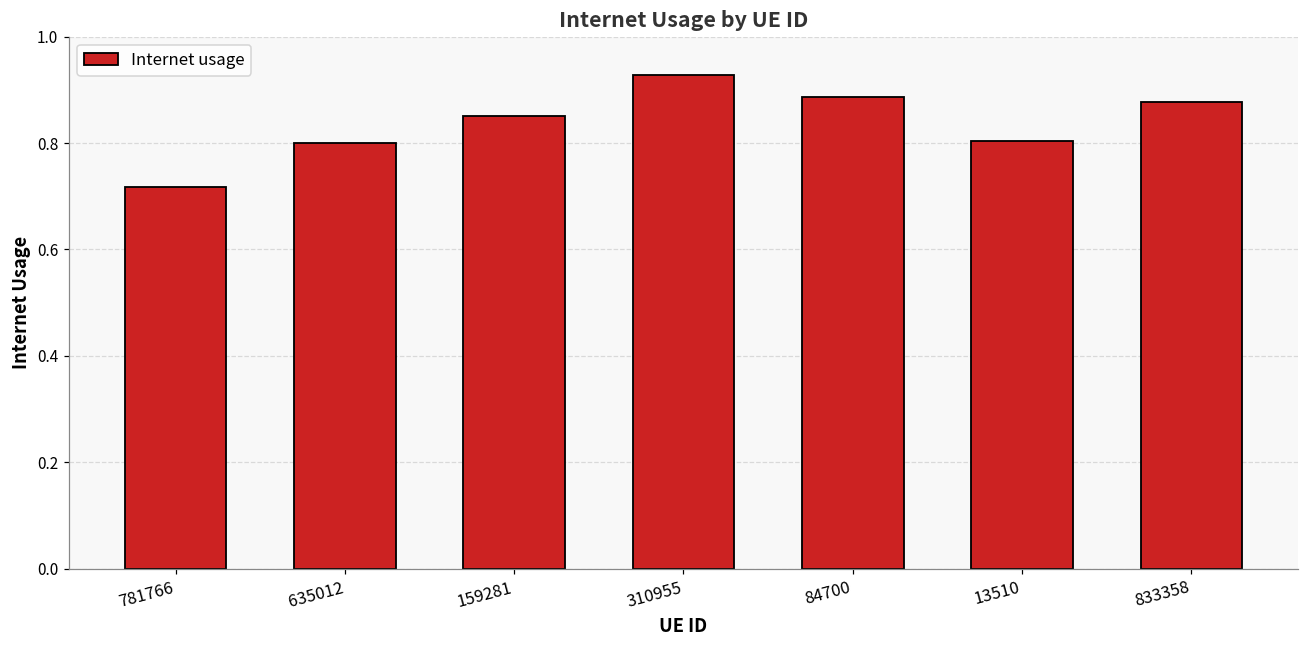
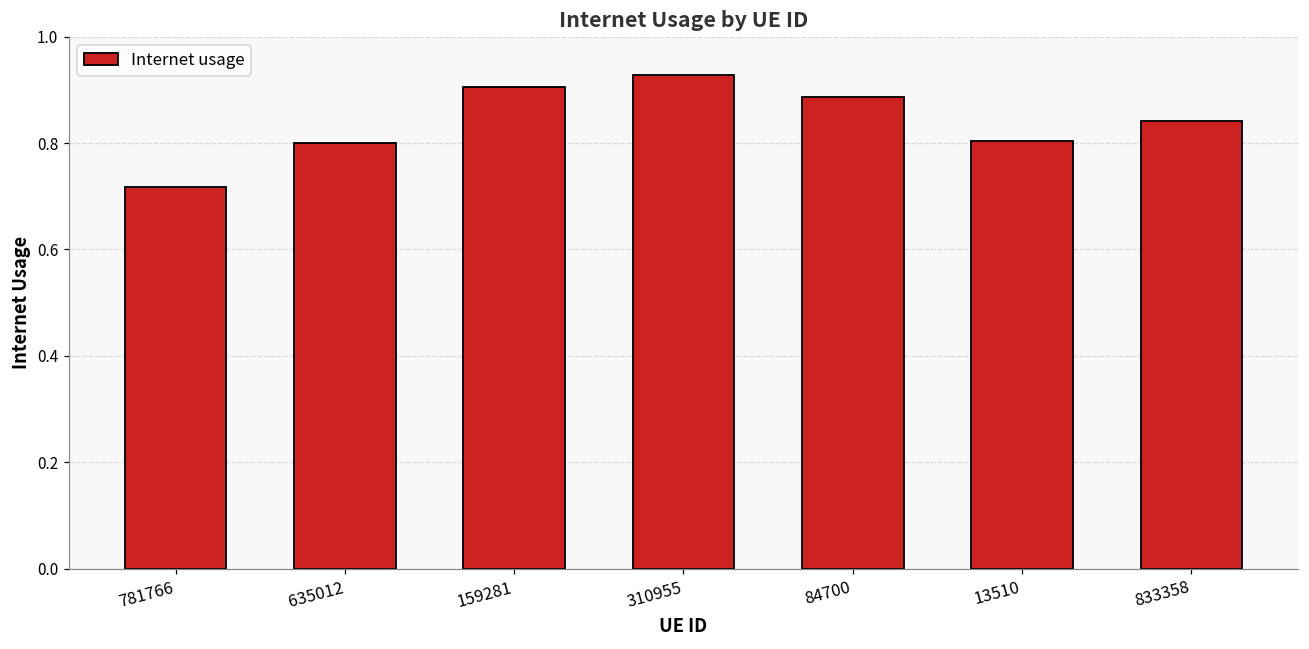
159281: 0.85 -> 0.91
833358: 0.88 -> 0.84
